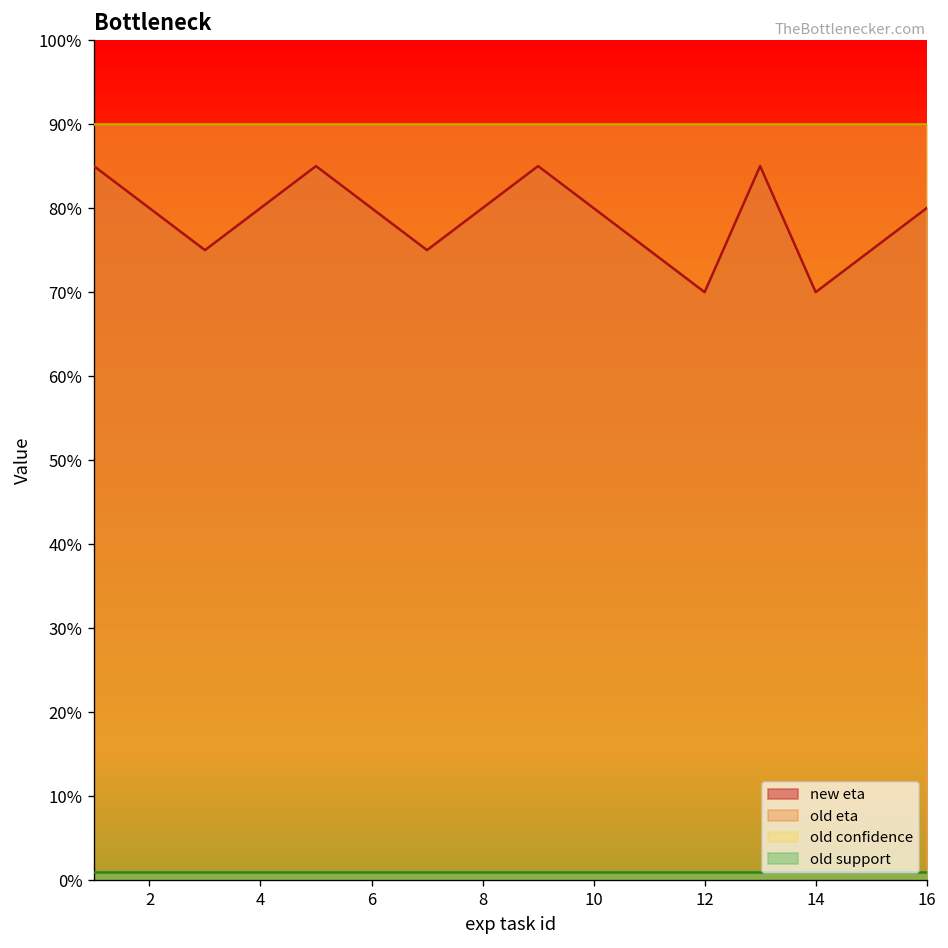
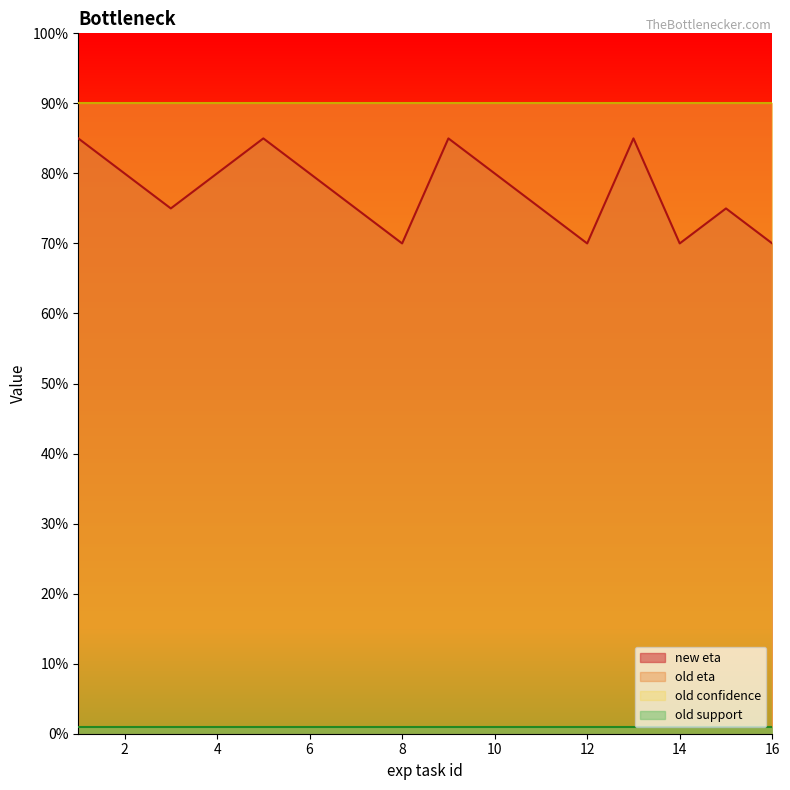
new eta, 8: 80% -> 70%
new eta, 16: 80% -> 70%
